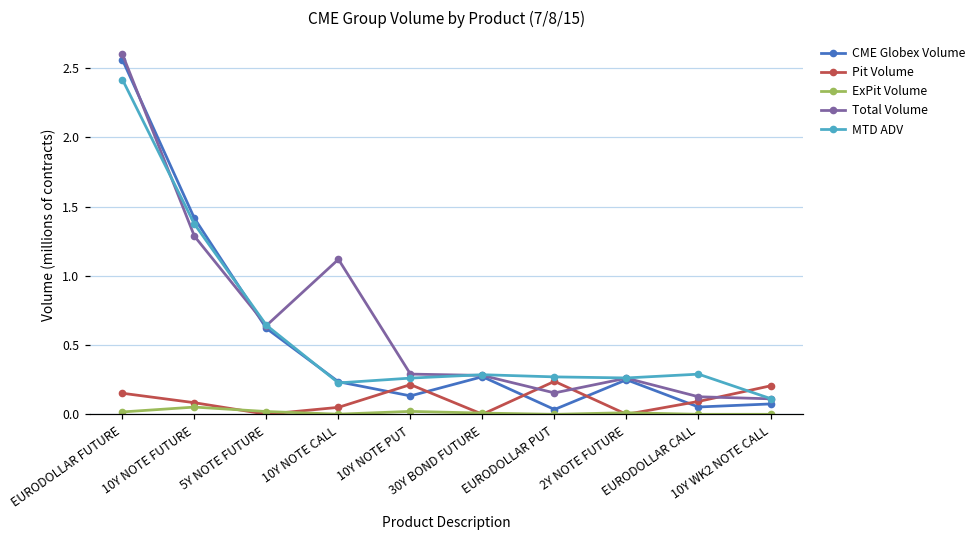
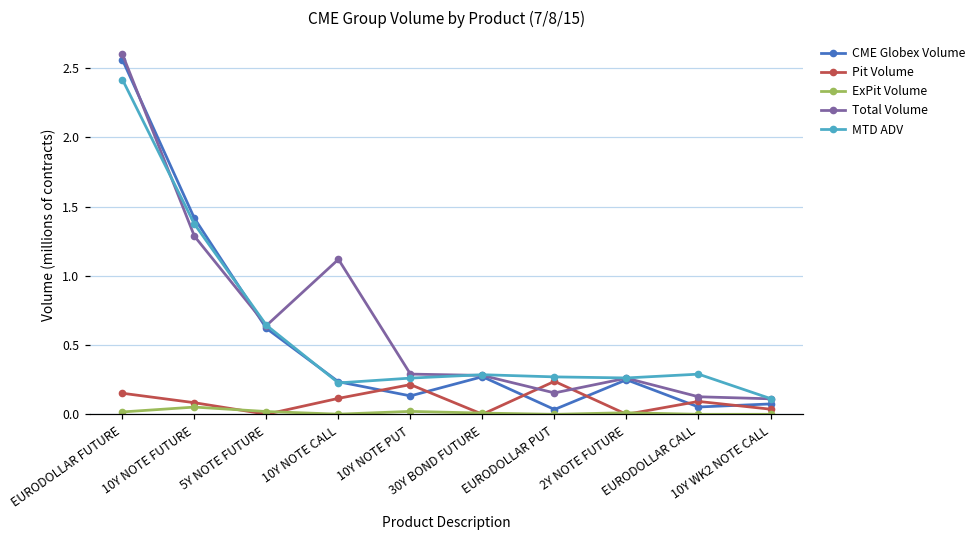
Pit Volume, 10Y NOTE CALL: 0.05 -> 0.12
Pit Volume, 10Y WK2 NOTE CALL: 0.21 -> 0.04
